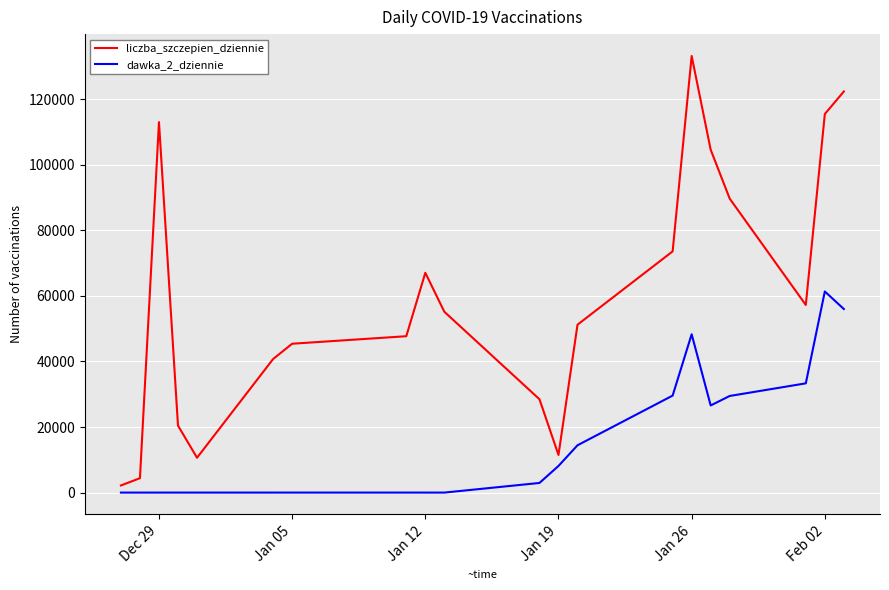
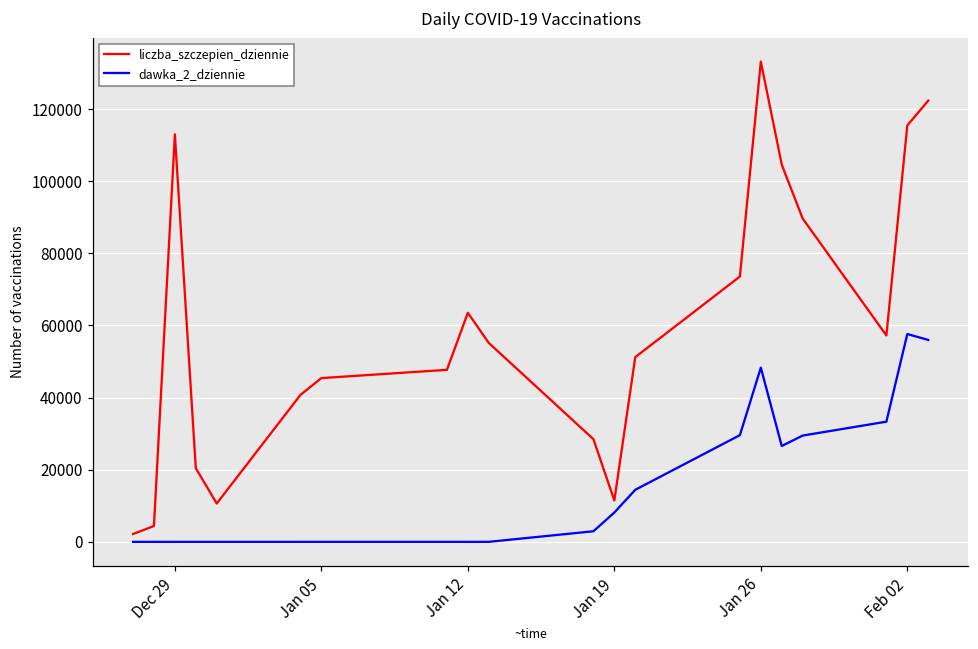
liczba_szczepien_dziennie, Jan 12: 67000 -> 64000
dawka_2_dziennie, Feb 02: 61000 -> 58000
